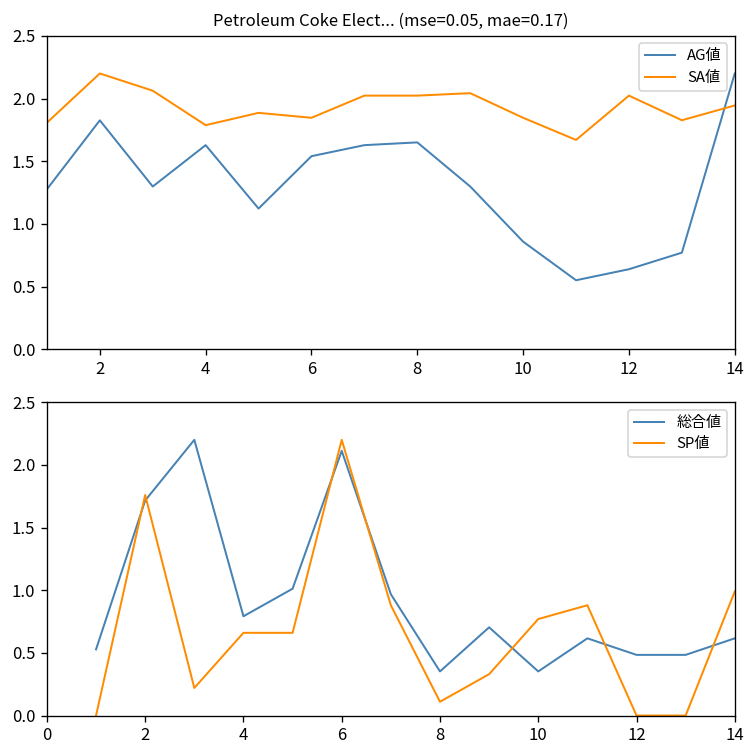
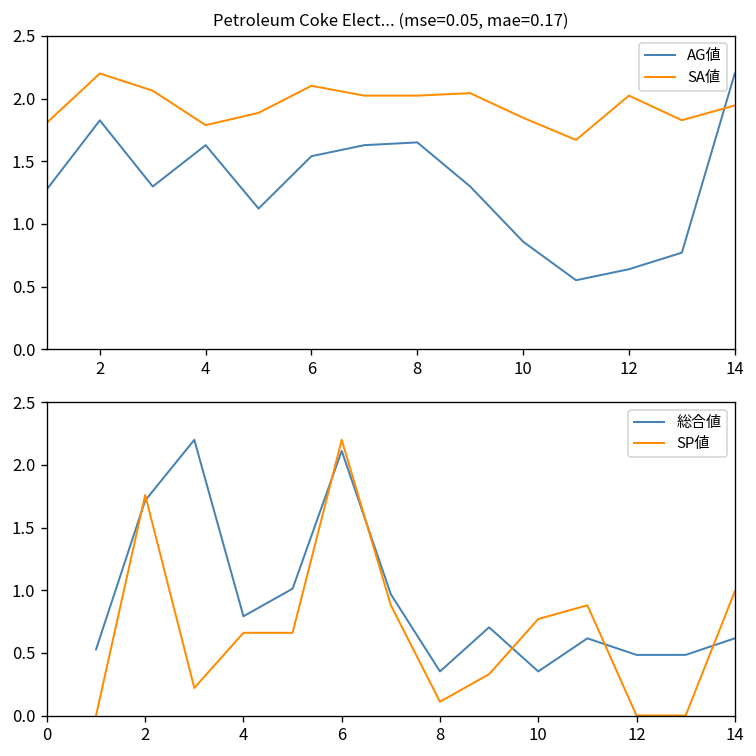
Petroleum Coke Elect... (mse=0.05, mae=0.17), SA値, 6: 1.85 -> 2.10
